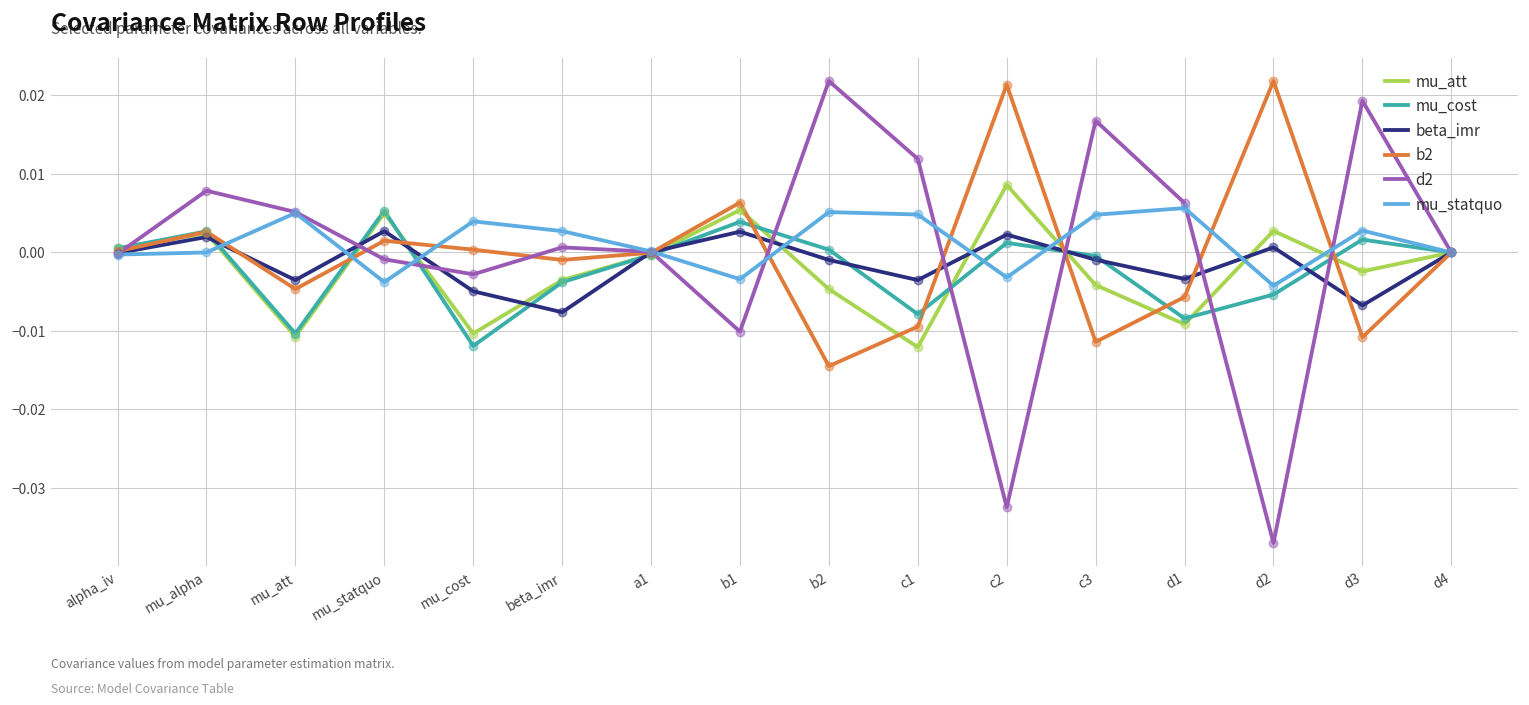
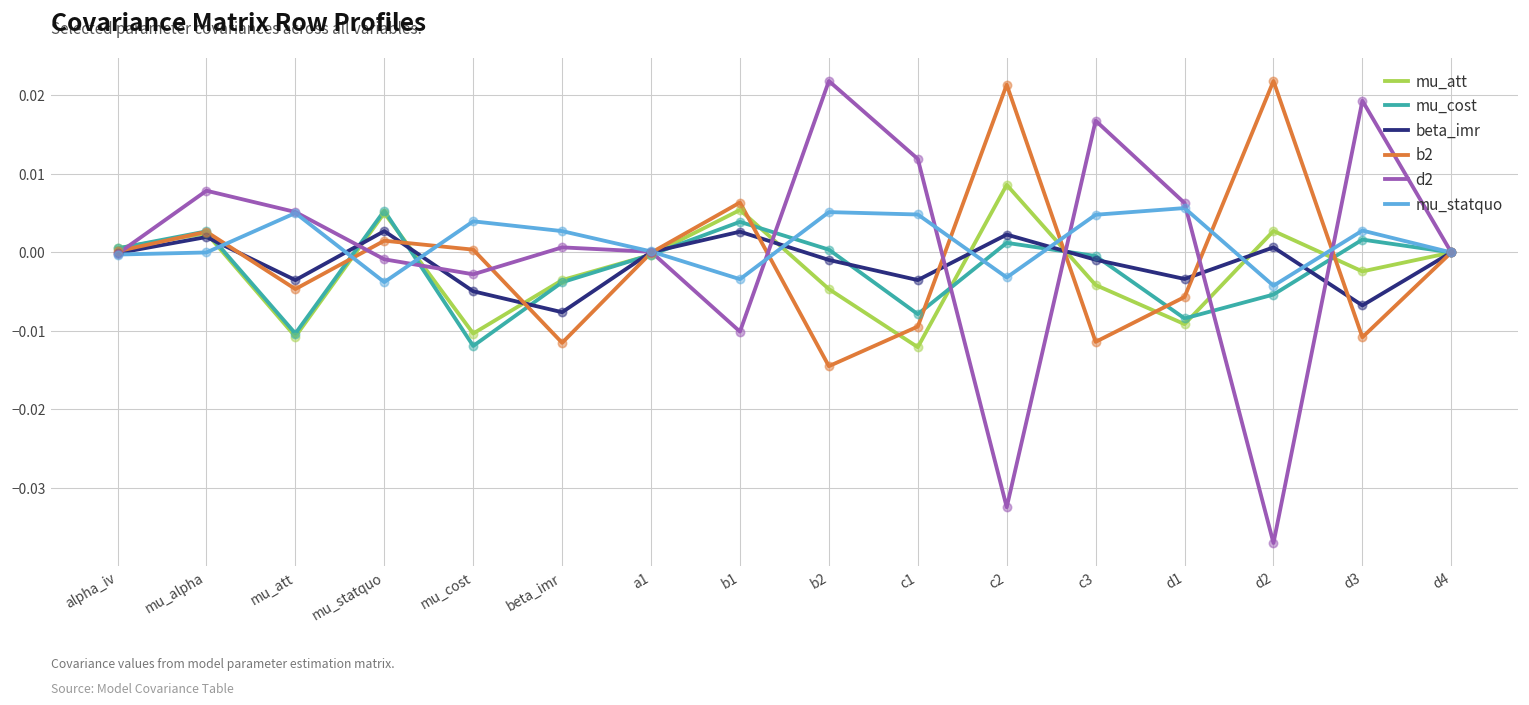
b2, beta_imr: -0.001 -> -0.012
